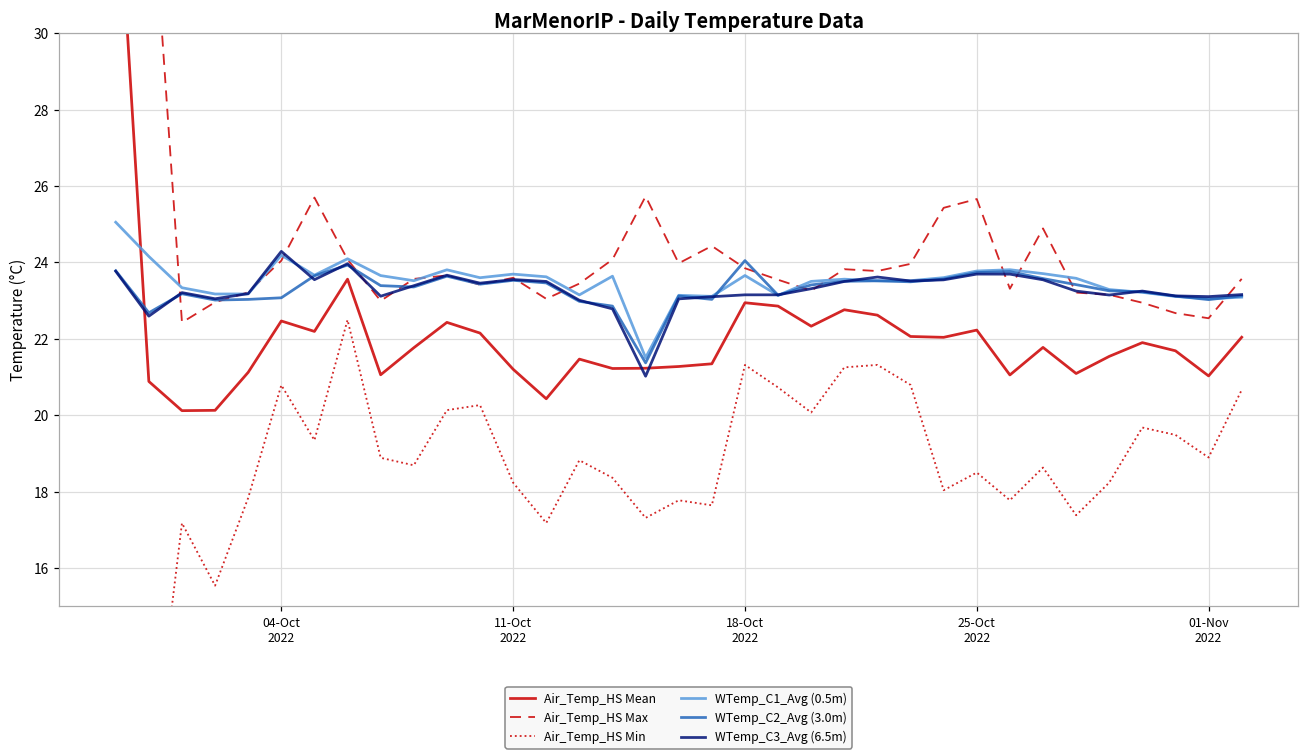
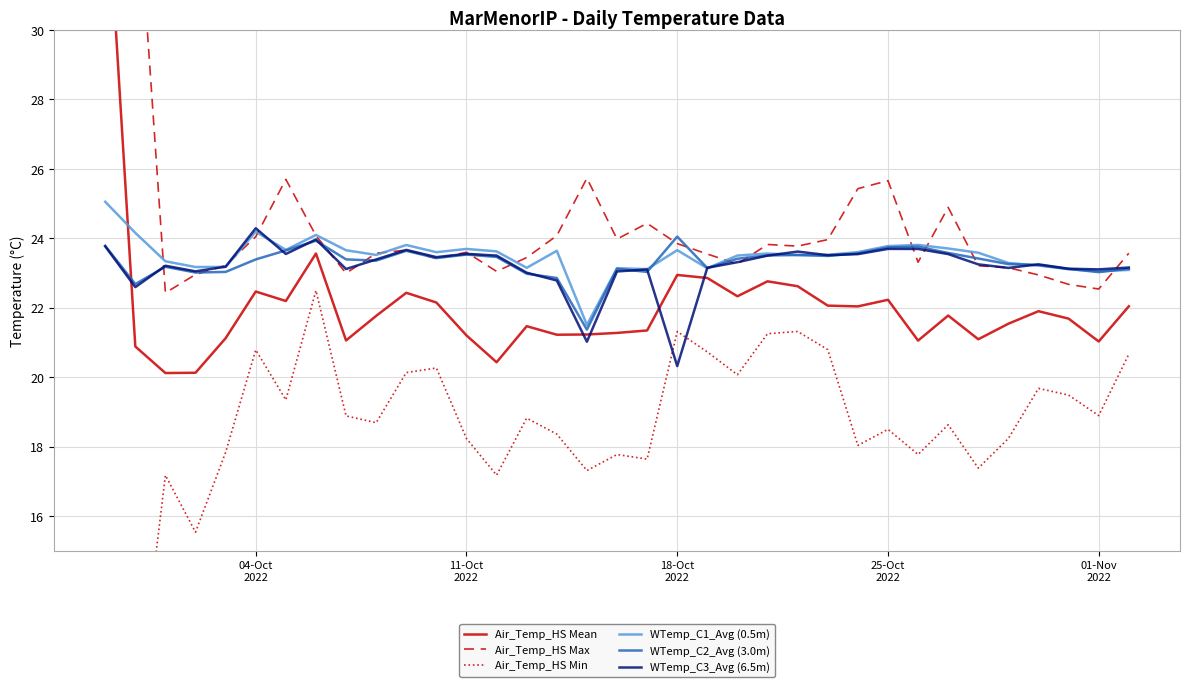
WTemp_C2_Avg (3.0m), 04-Oct 2022: 23.1 -> 23.4
WTemp_C3_Avg (6.5m), 18-Oct 2022: 23.2 -> 20.3
